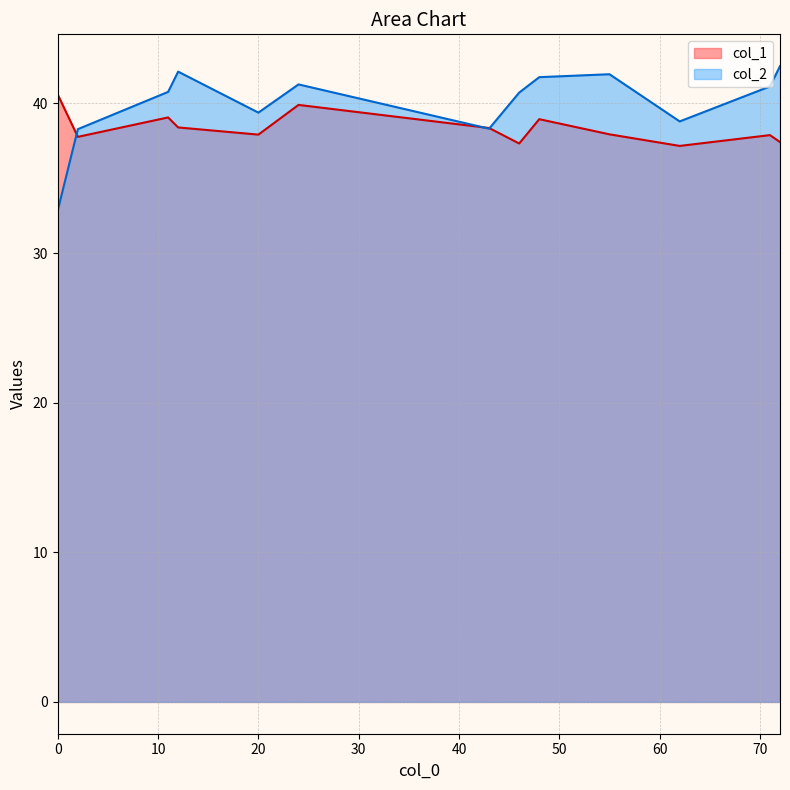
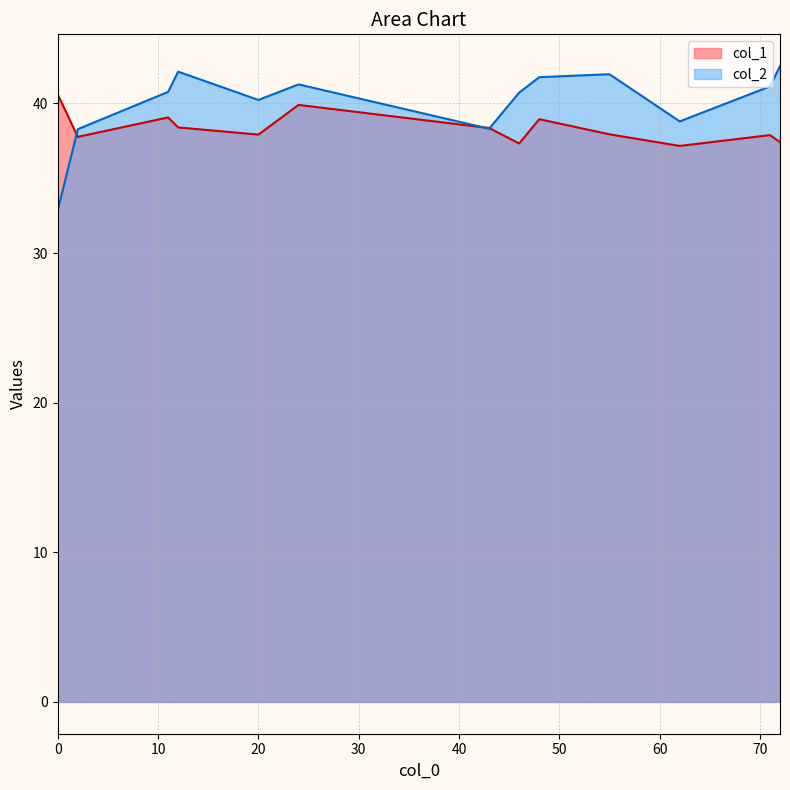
col_2, 20: 39.4 -> 40.2
